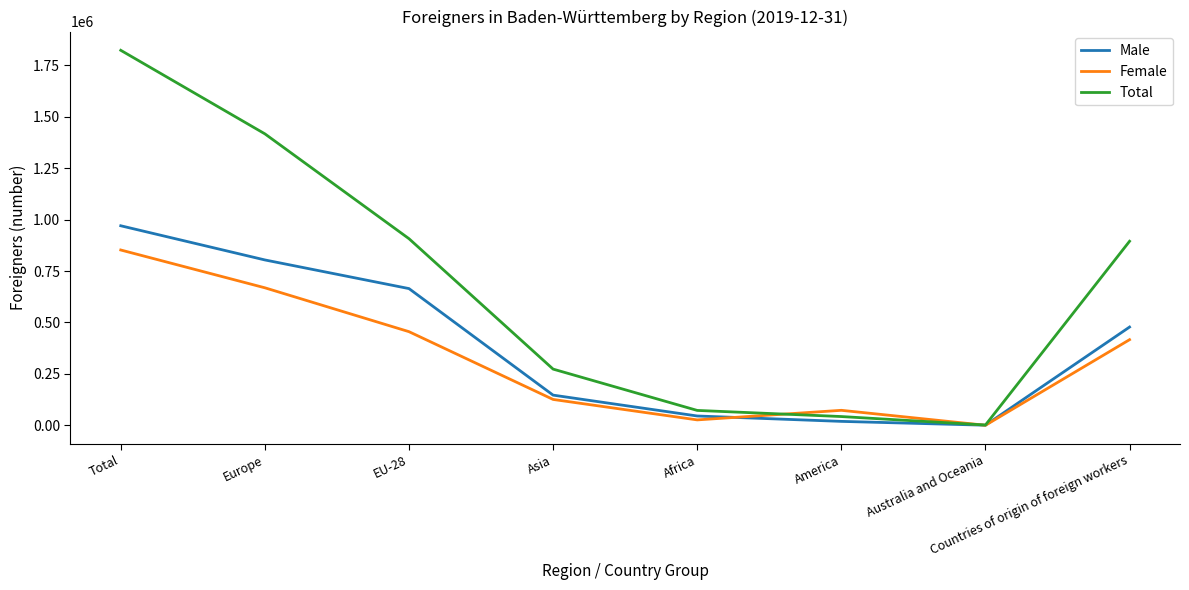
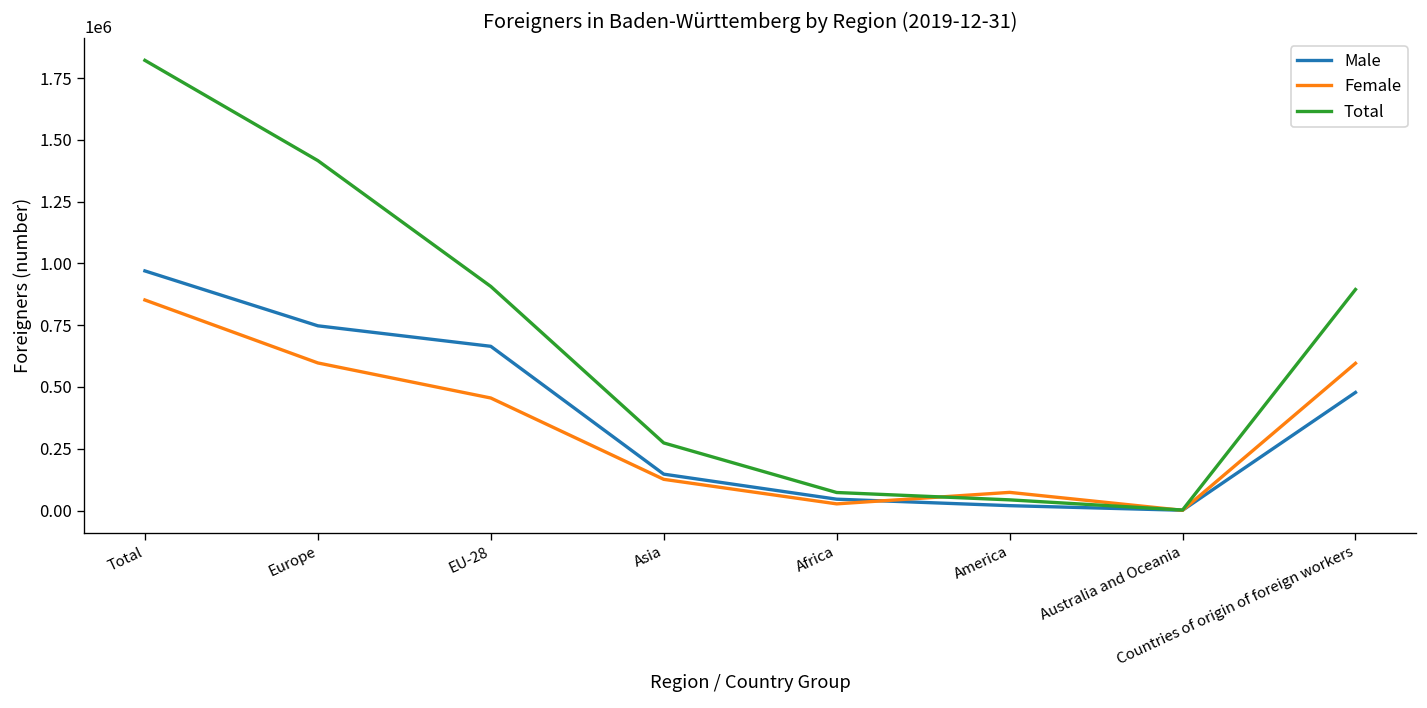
Male, Europe: 800000 -> 750000
Female, Europe: 670000 -> 600000
Female, Countries of origin of foreign workers: 420000 -> 600000
